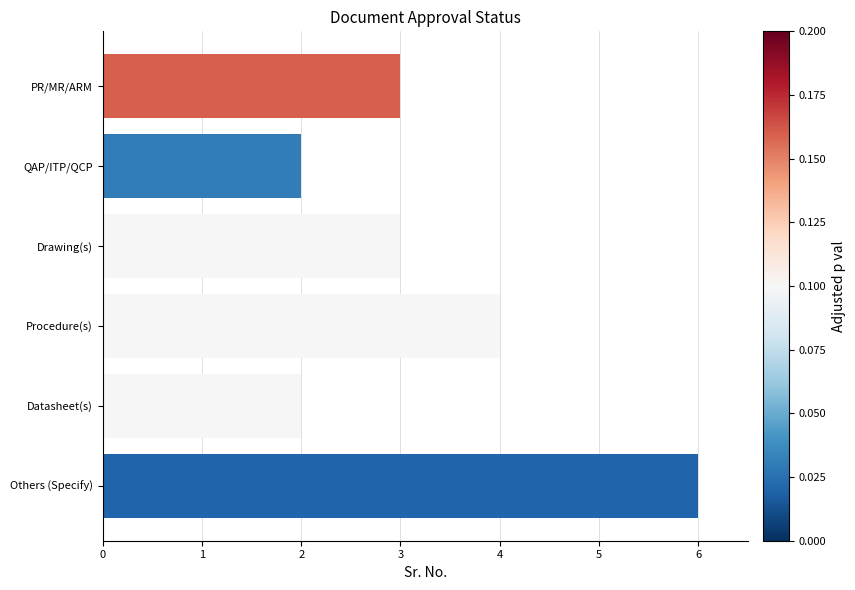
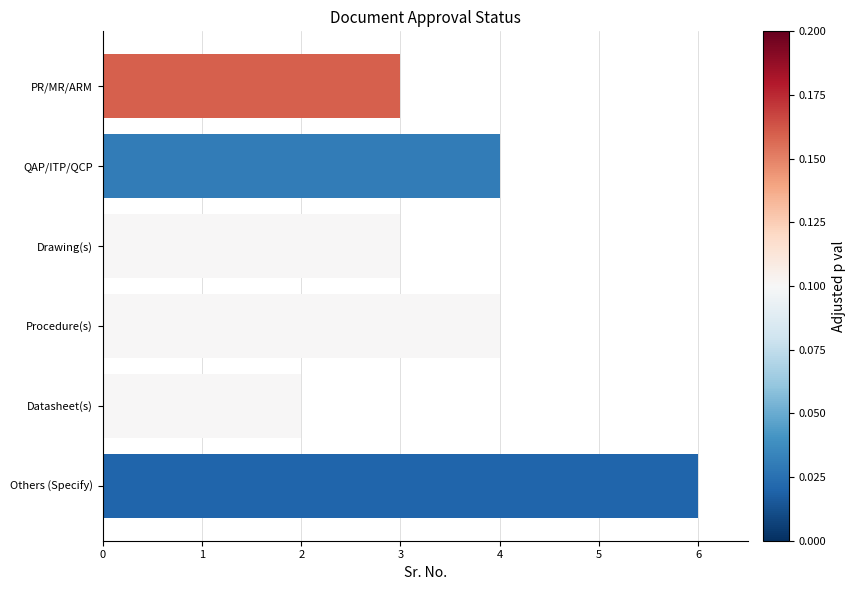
QAP/ITP/QCP: 2 -> 4
